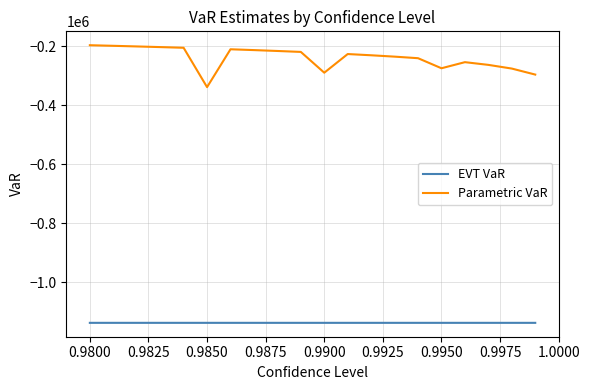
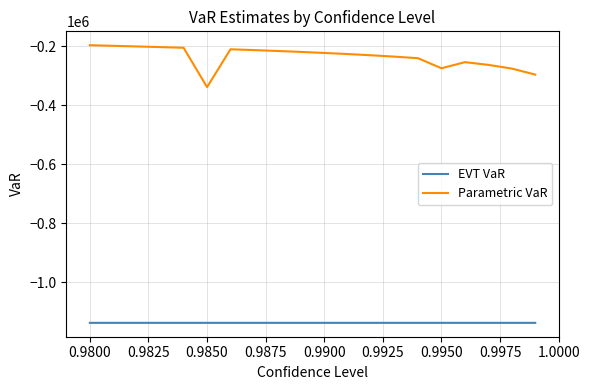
Parametric VaR, 0.9900: -290000 -> -220000
